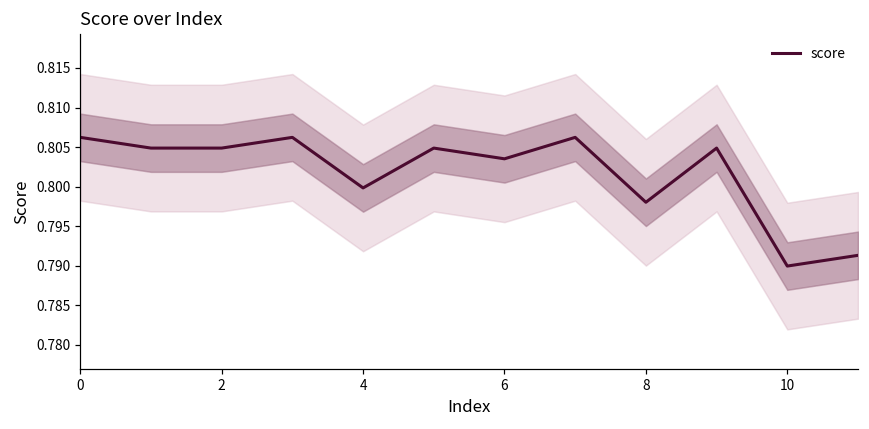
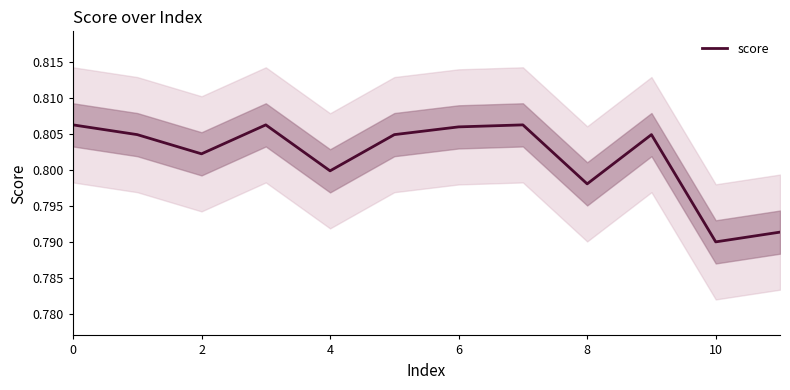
score, 2: 0.805 -> 0.802
score, 6: 0.804 -> 0.806
